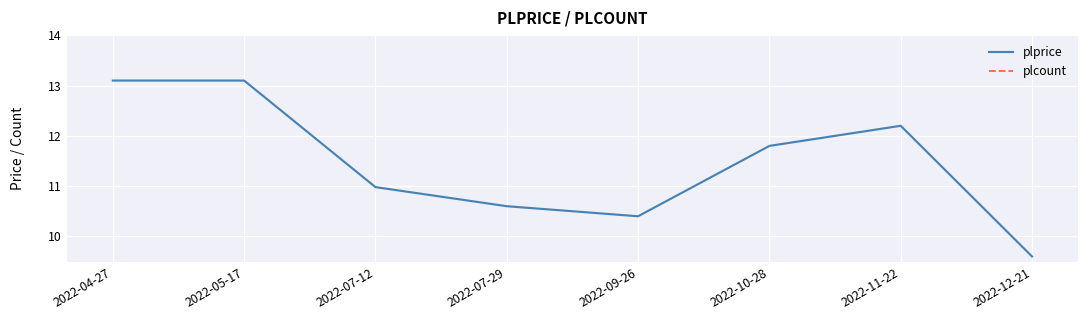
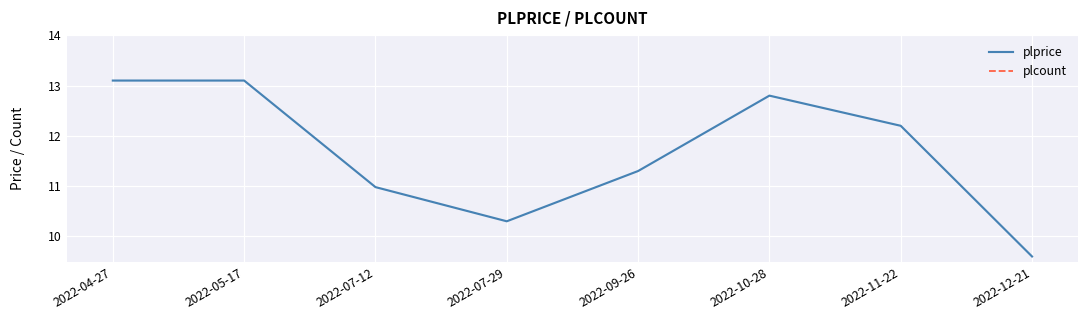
plprice, 2022-07-29: 10.6 -> 10.3
plprice, 2022-09-26: 10.4 -> 11.3
plprice, 2022-10-28: 11.8 -> 12.8
